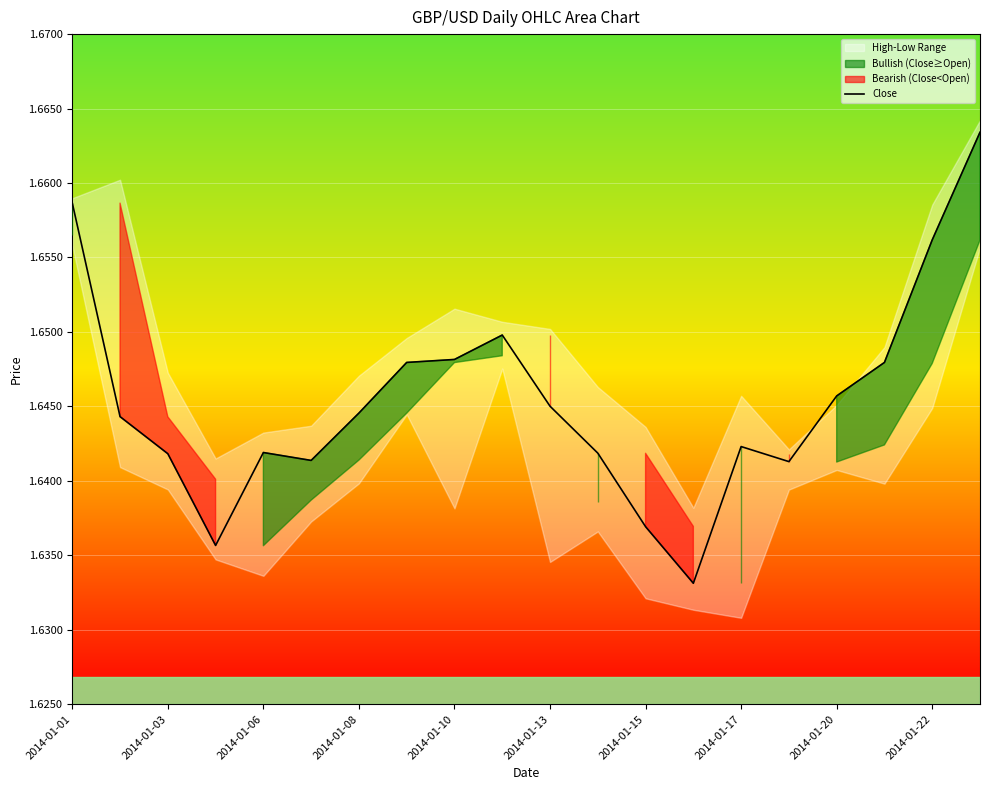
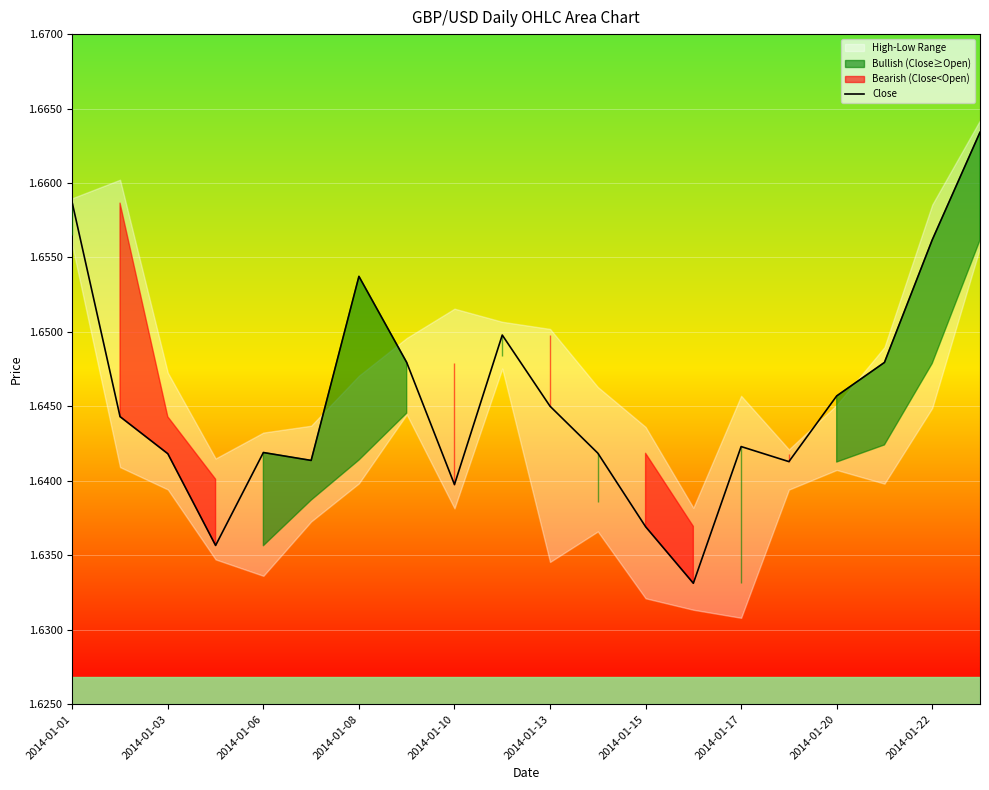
Close, 2014-01-08: 1.6446 -> 1.6537
Close, 2014-01-10: 1.6482 -> 1.6398
